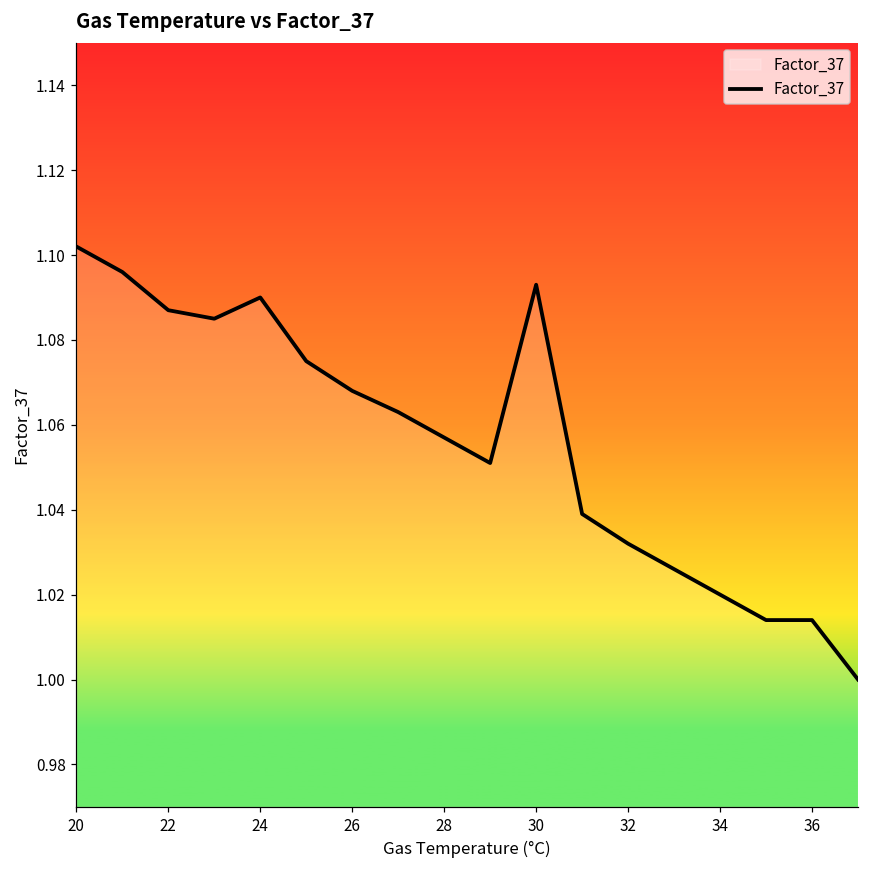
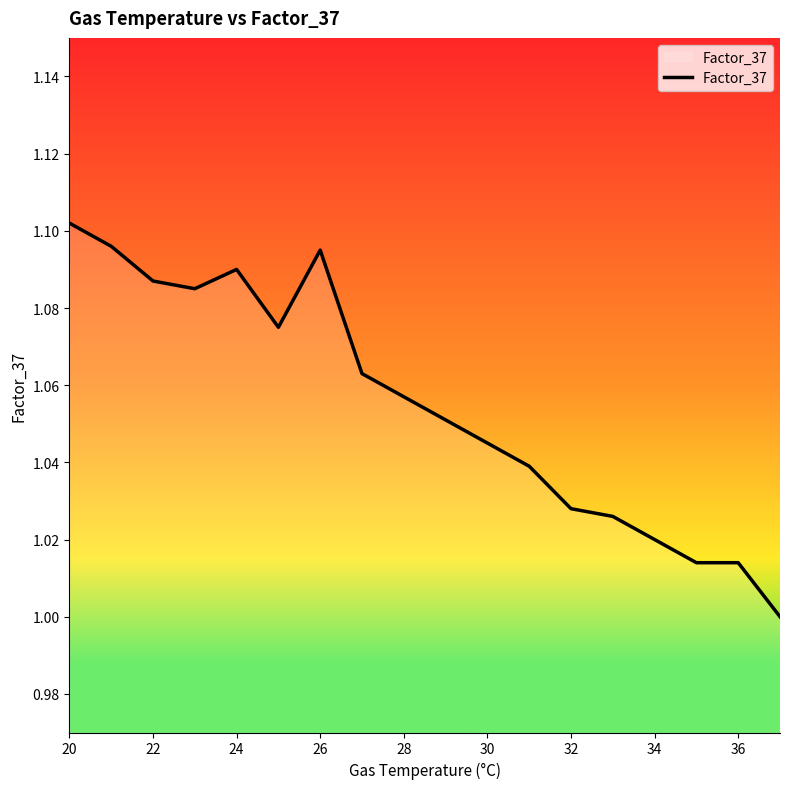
26: 1.068 -> 1.095
30: 1.093 -> 1.045
32: 1.032 -> 1.028
